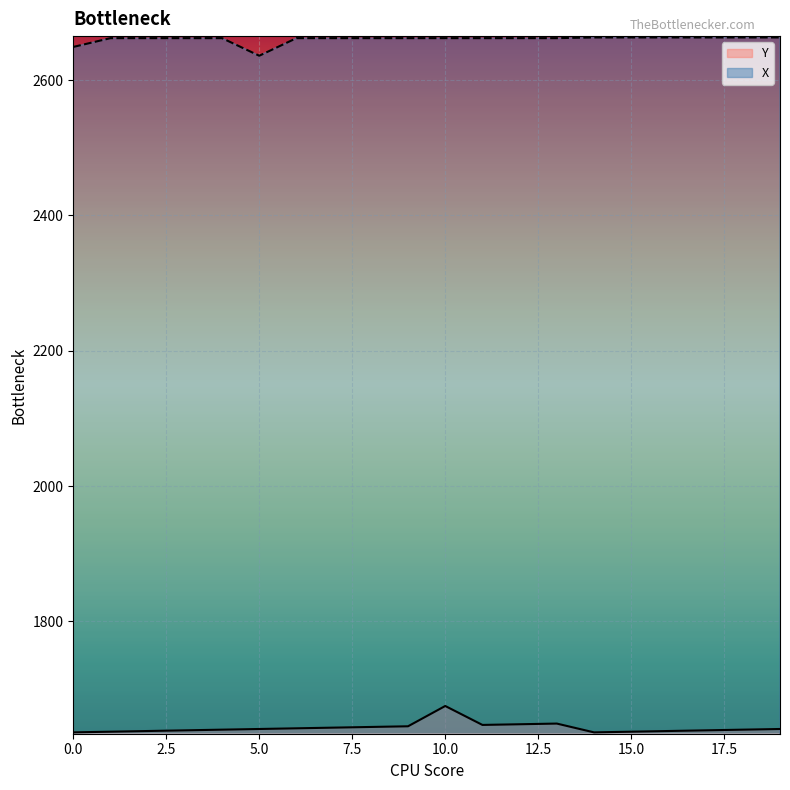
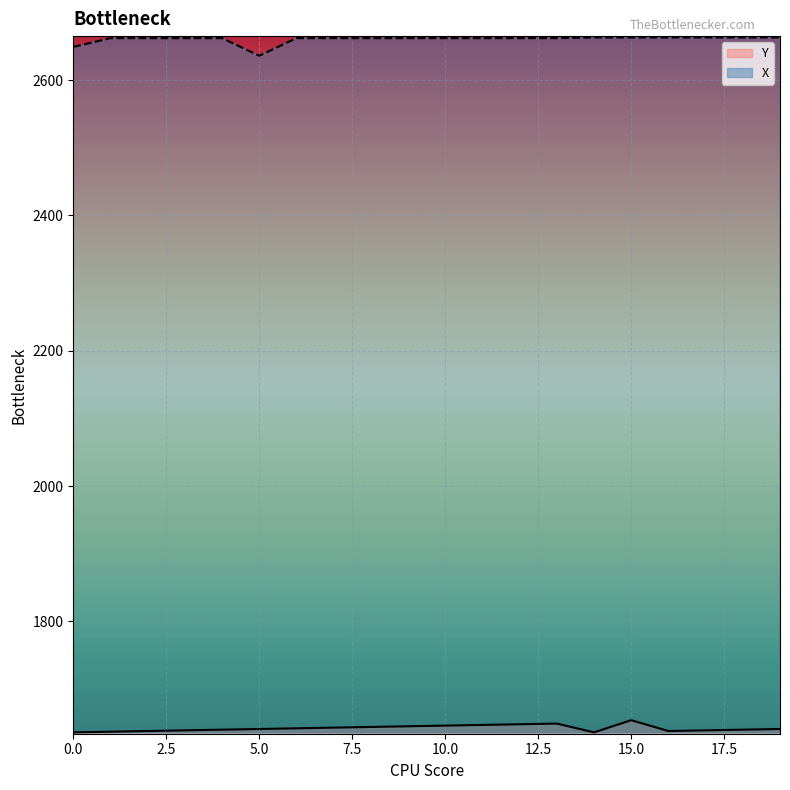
Y, 10.0: 1680 -> 1650
Y, 15.0: 1640 -> 1650
